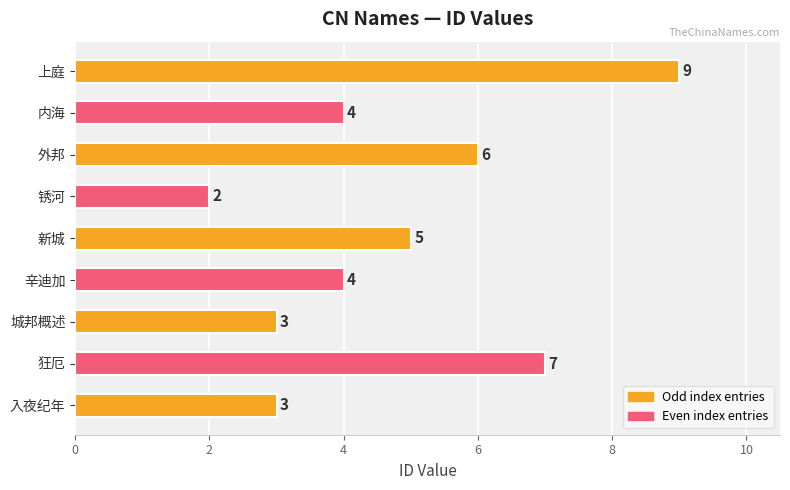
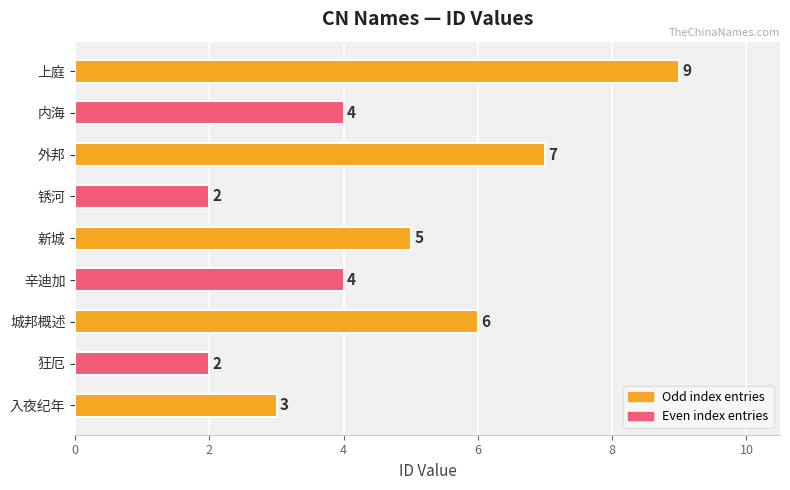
外邦: 6 -> 7
城邦概述: 3 -> 6
狂厄: 7 -> 2
